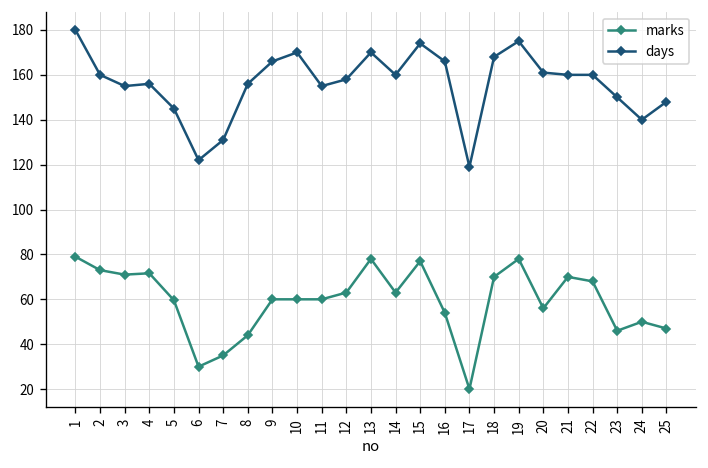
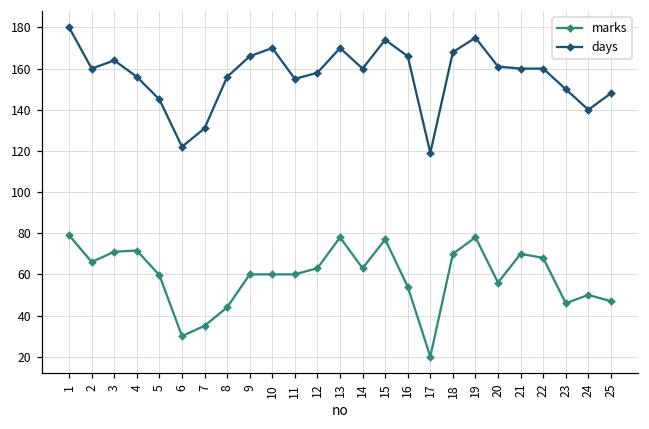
marks, 2: 73 -> 66
days, 3: 155 -> 164
